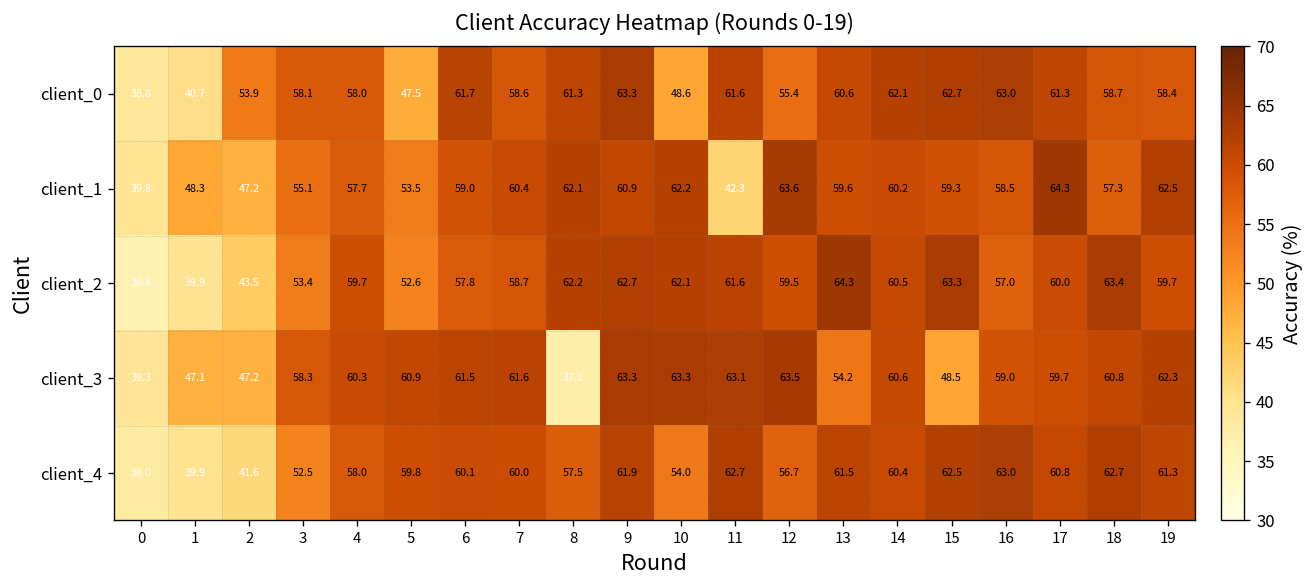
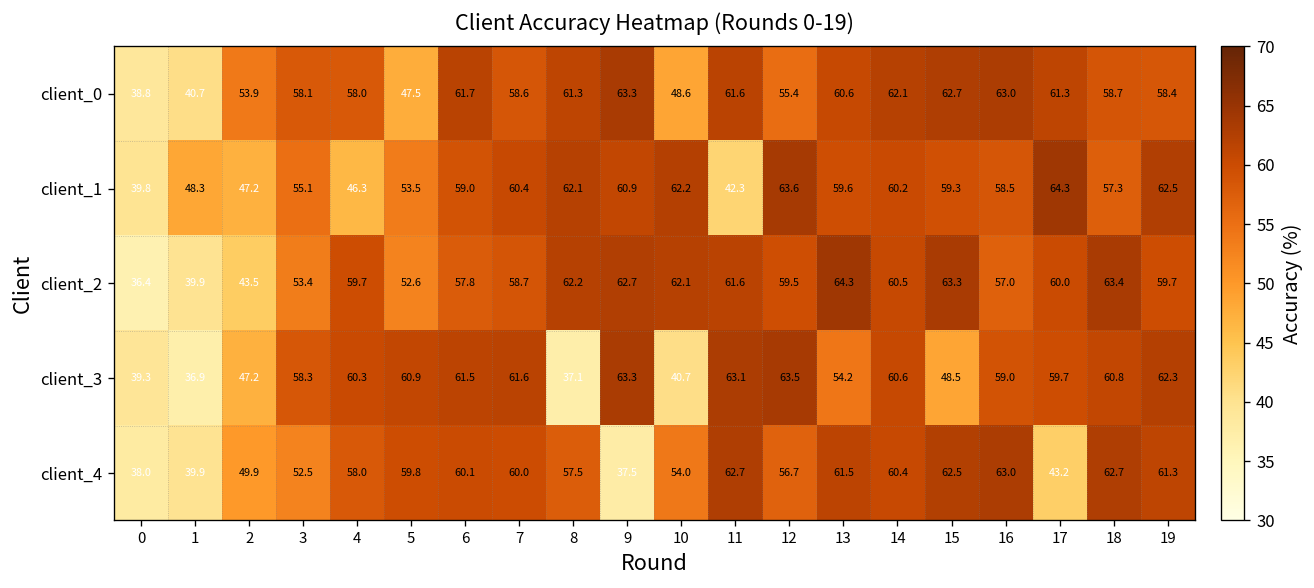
client_1, 4: 57.7 -> 46.3
client_3, 1: 47.1 -> 36.9
client_3, 10: 63.3 -> 40.7
client_4, 2: 41.6 -> 49.9
client_4, 9: 61.9 -> 37.5
client_4, 17: 60.8 -> 43.2
